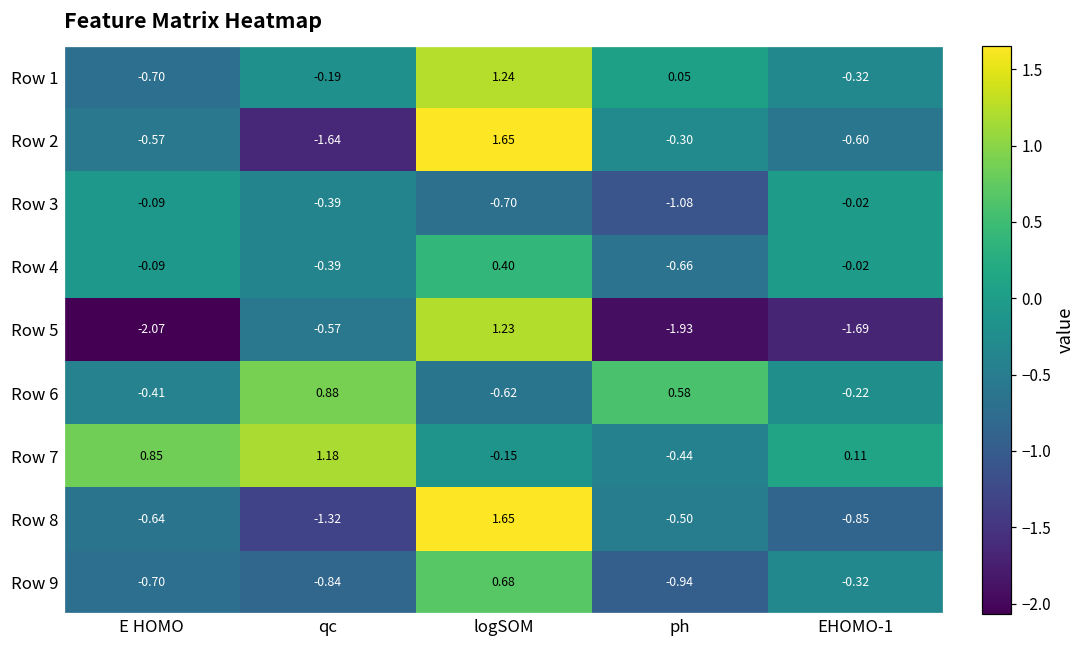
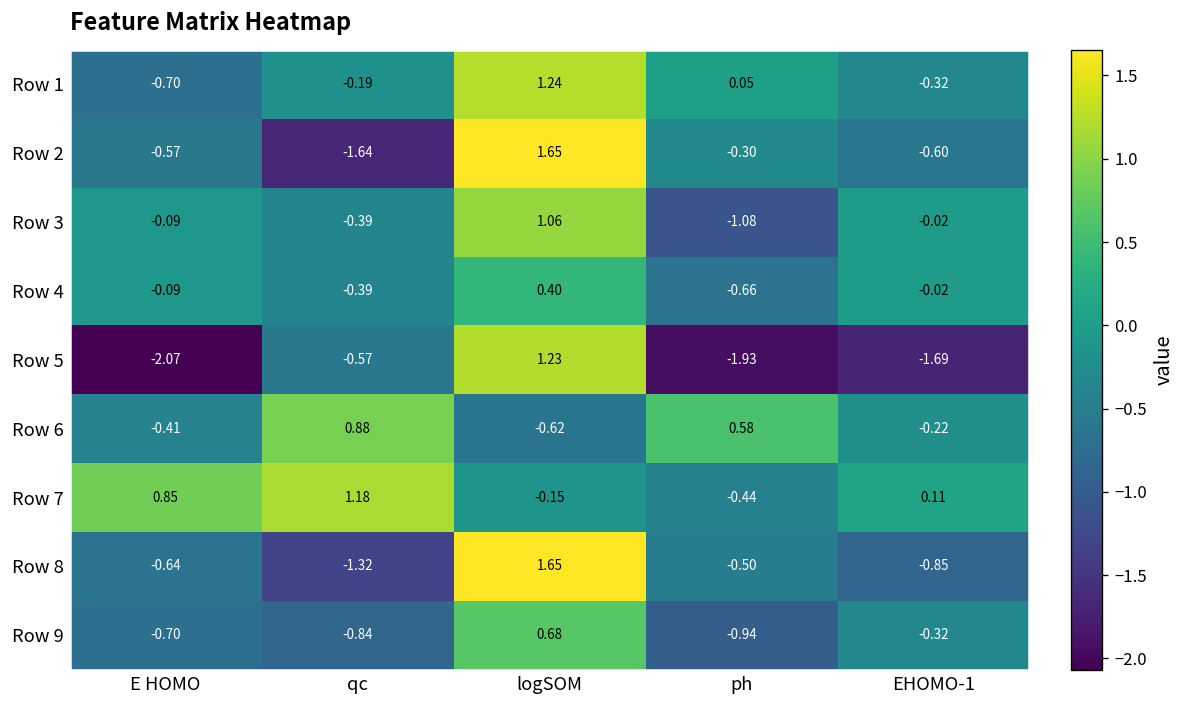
Row 3, logSOM: -0.70 -> 1.06
